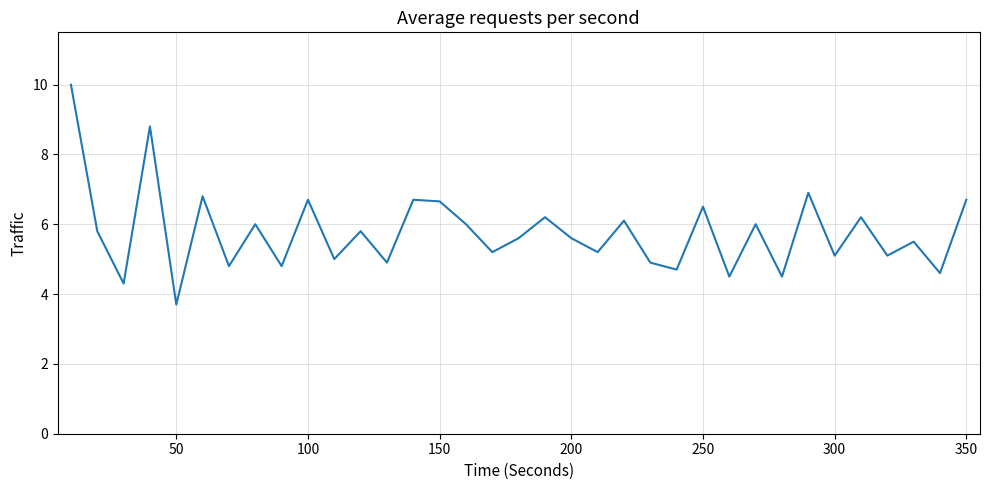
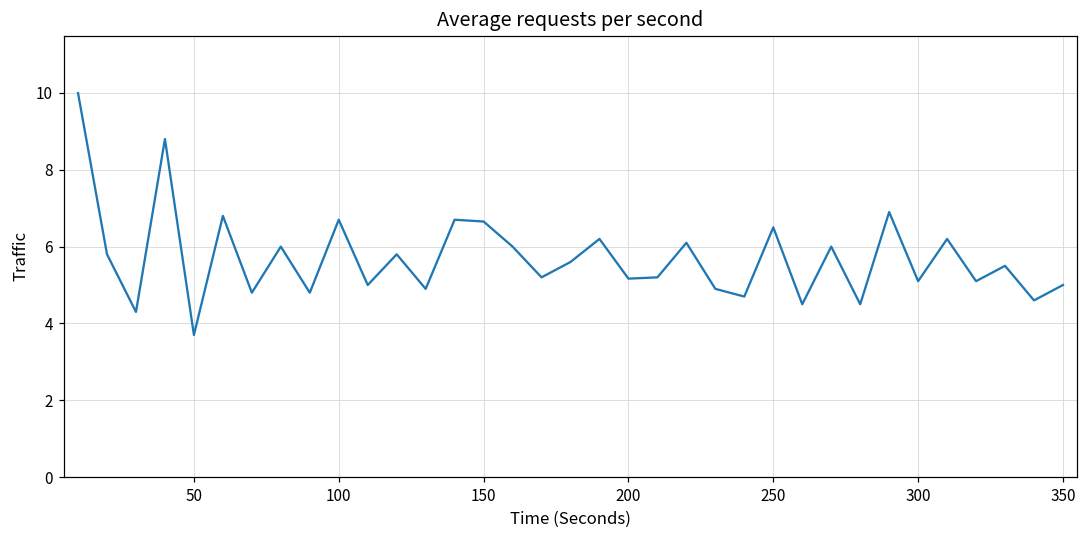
200: 5.6 -> 5.2
350: 6.7 -> 5.0
